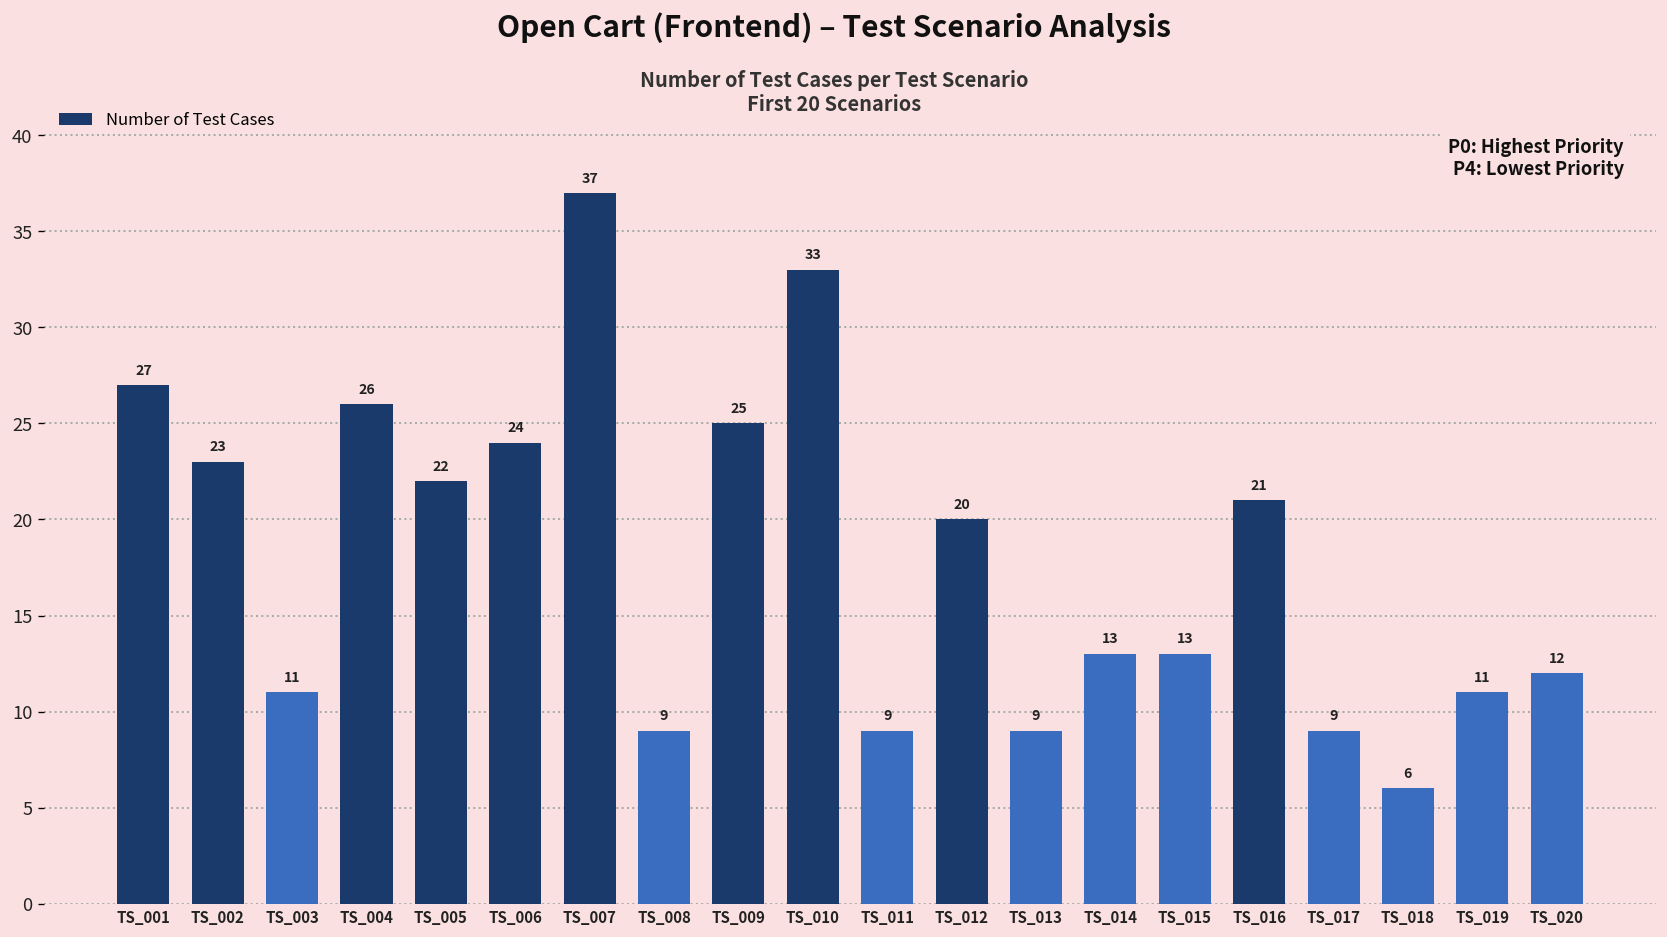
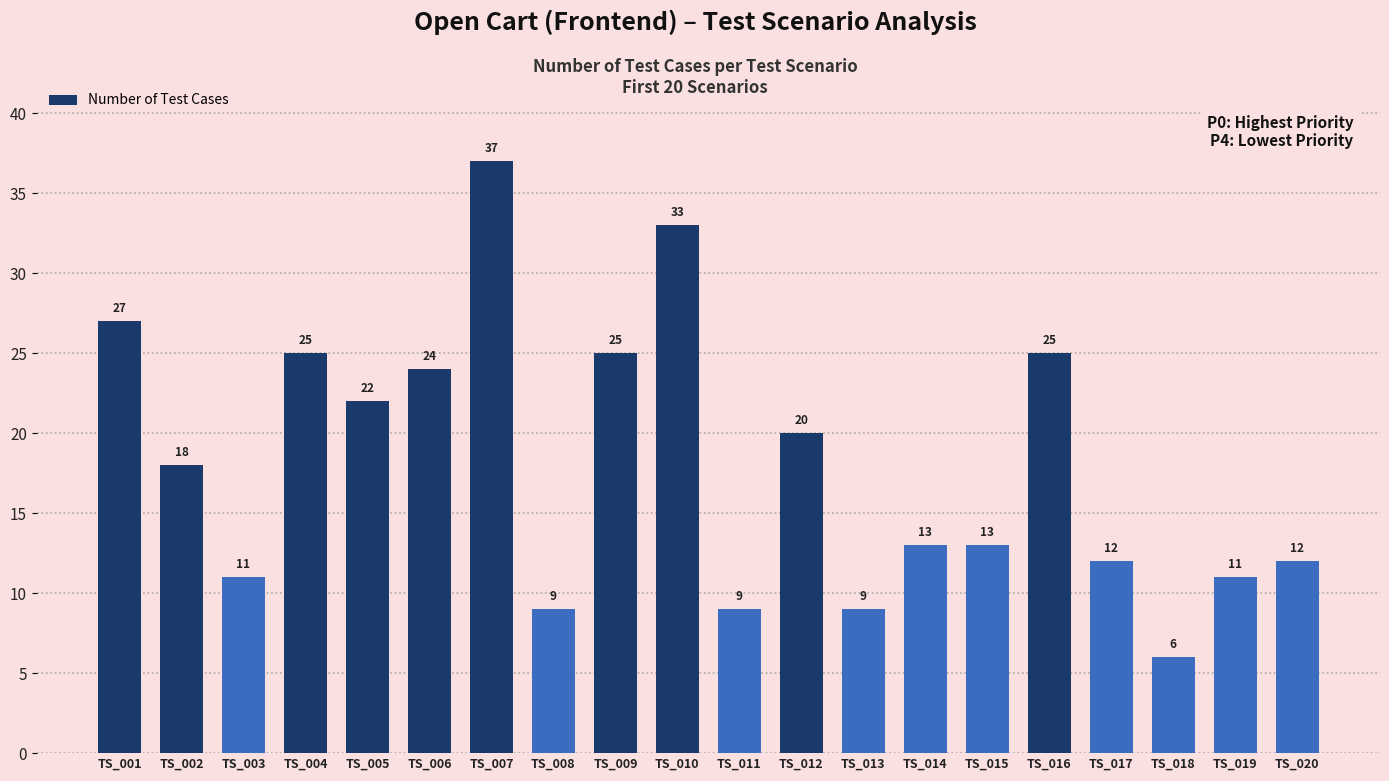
TS_002: 23 -> 18
TS_004: 26 -> 25
TS_016: 21 -> 25
TS_017: 9 -> 12
